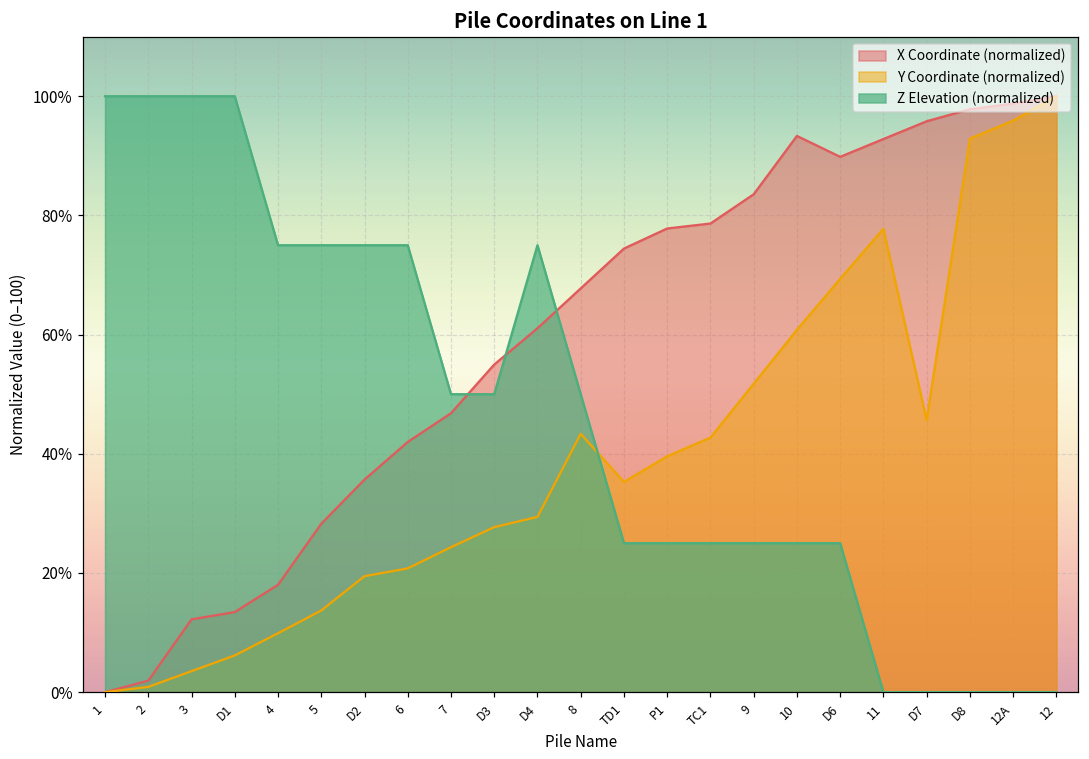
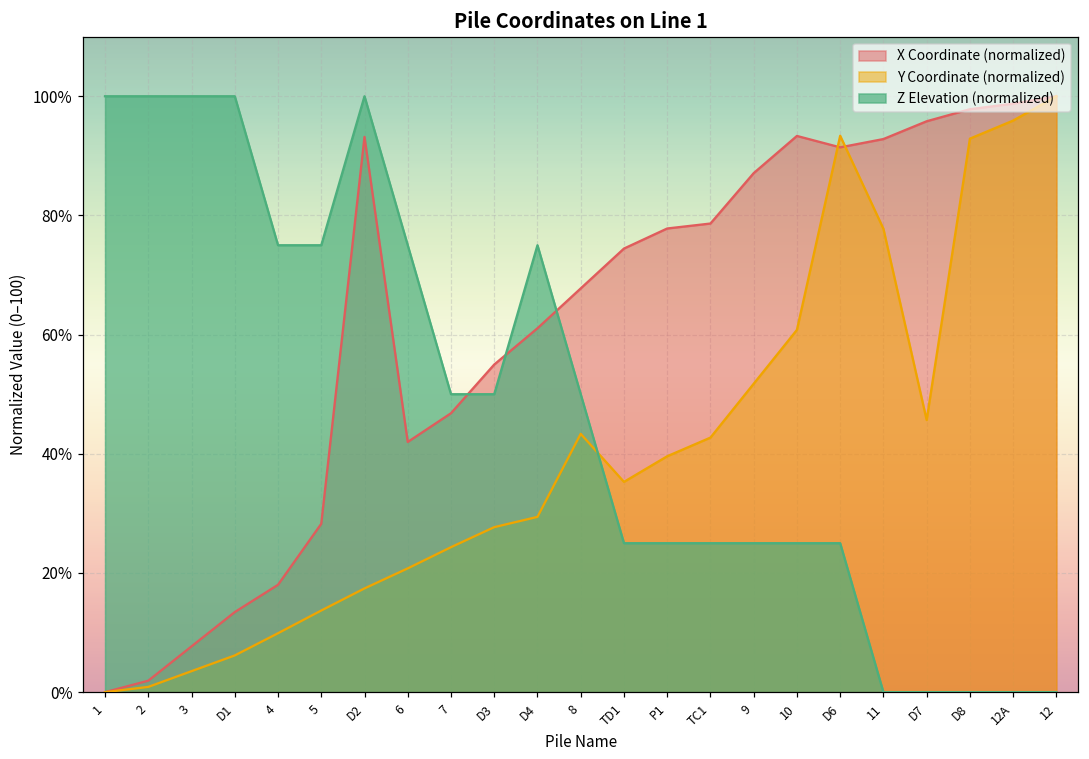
X Coordinate (normalized), 3: 12% -> 8%
X Coordinate (normalized), D2: 36% -> 93%
Y Coordinate (normalized), D2: 19% -> 17%
Z Elevation (normalized), D2: 75% -> 100%
X Coordinate (normalized), 9: 84% -> 87%
X Coordinate (normalized), D6: 90% -> 91%
Y Coordinate (normalized), D6: 69% -> 93%
